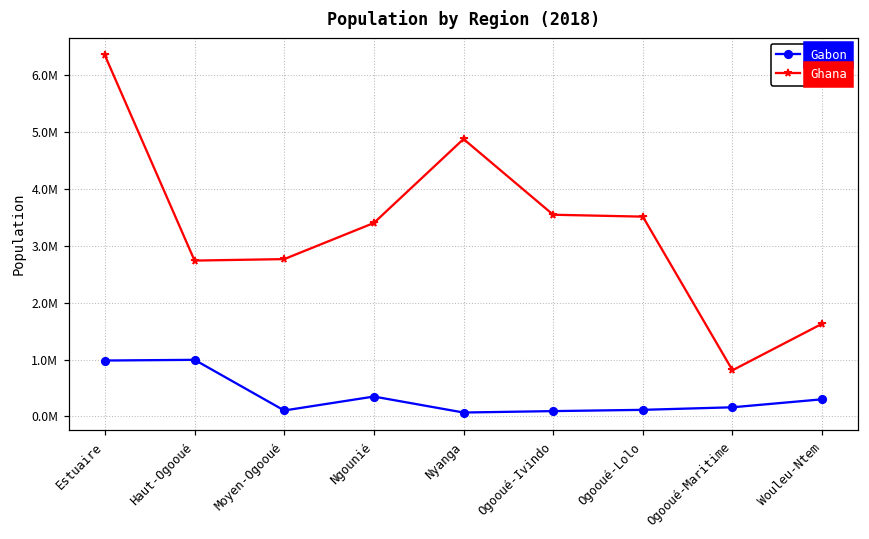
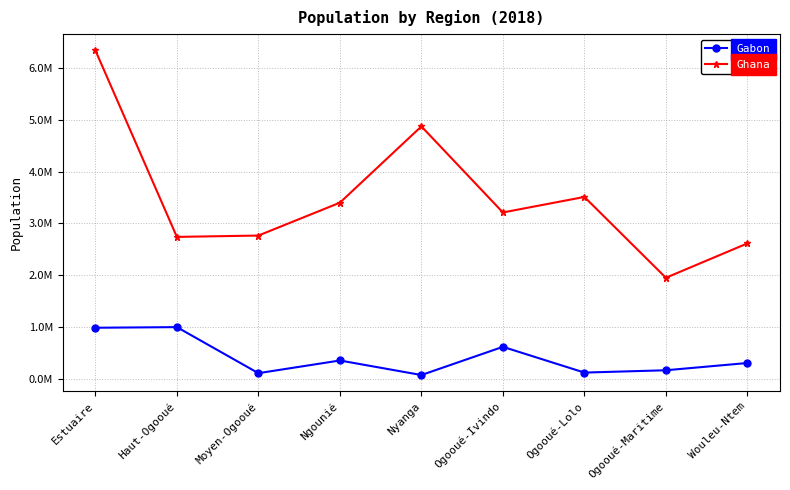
Gabon, Ogooué-Ivindo: 100000 -> 600000
Ghana, Ogooué-Ivindo: 3500000 -> 3200000
Ghana, Ogooué-Maritime: 800000 -> 1900000
Ghana, Wouleu-Ntem: 1600000 -> 2600000
